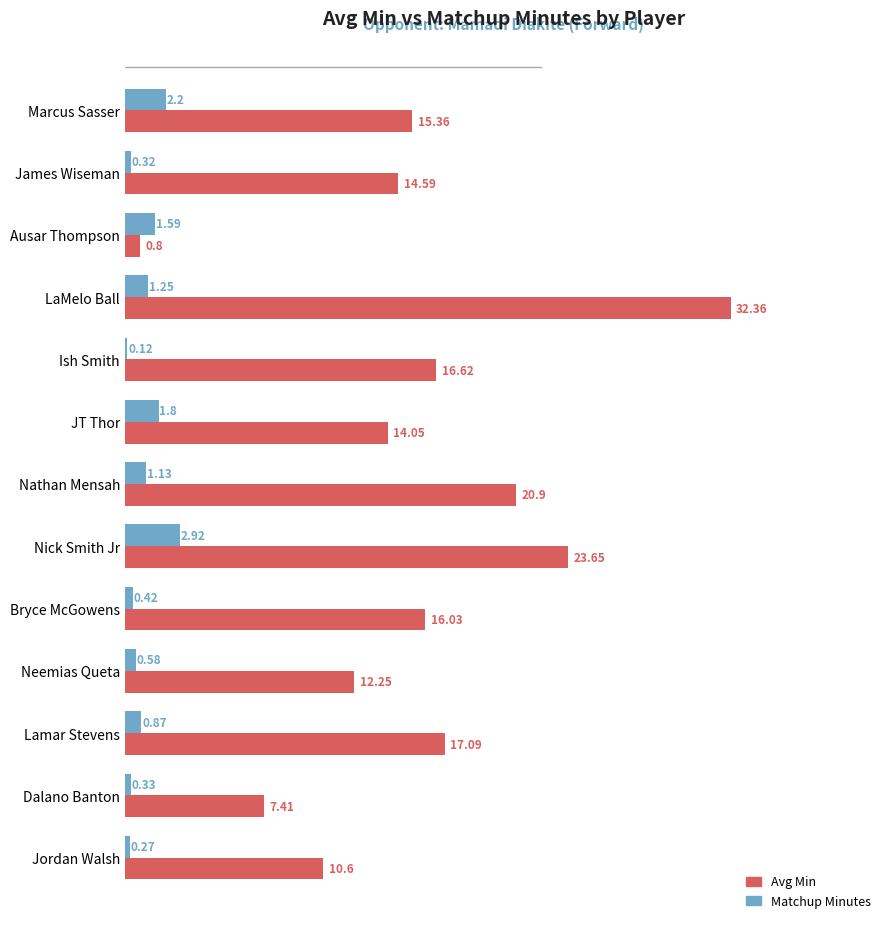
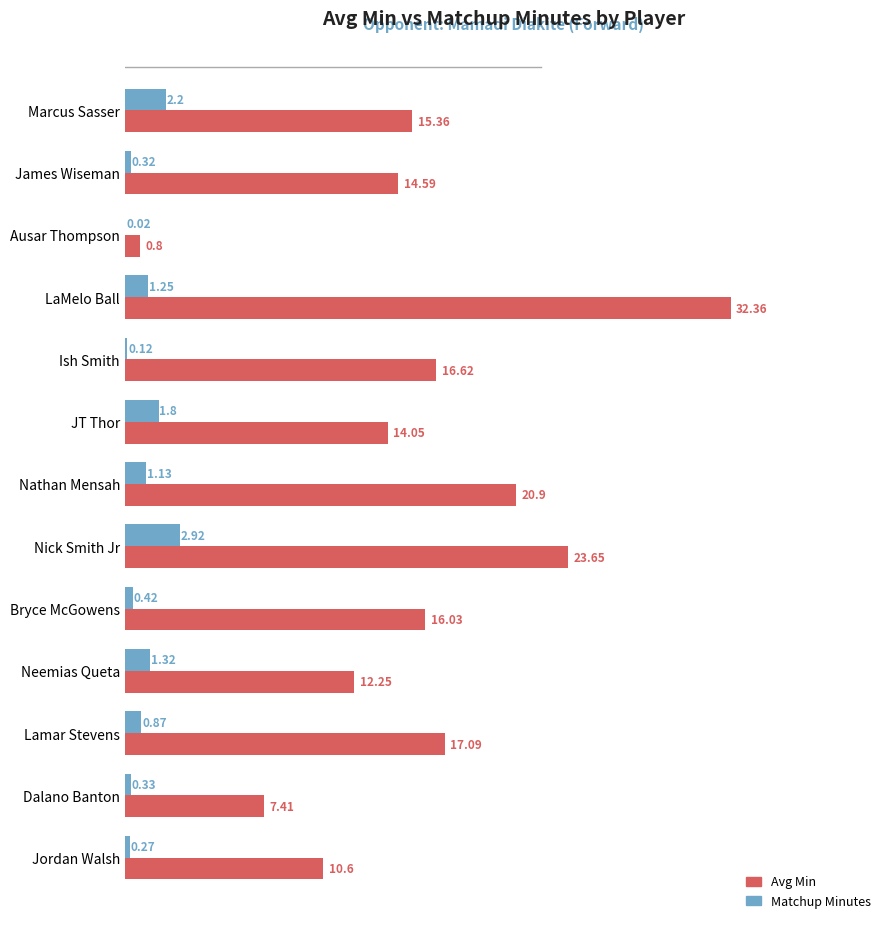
Matchup Minutes, Ausar Thompson: 1.59 -> 0.02
Matchup Minutes, Neemias Queta: 0.58 -> 1.32
